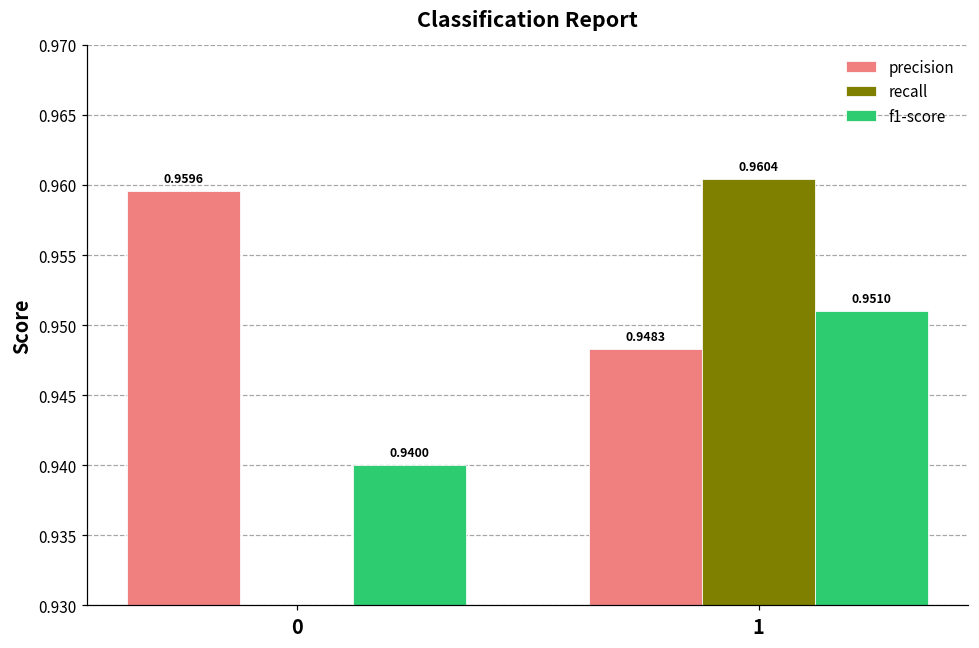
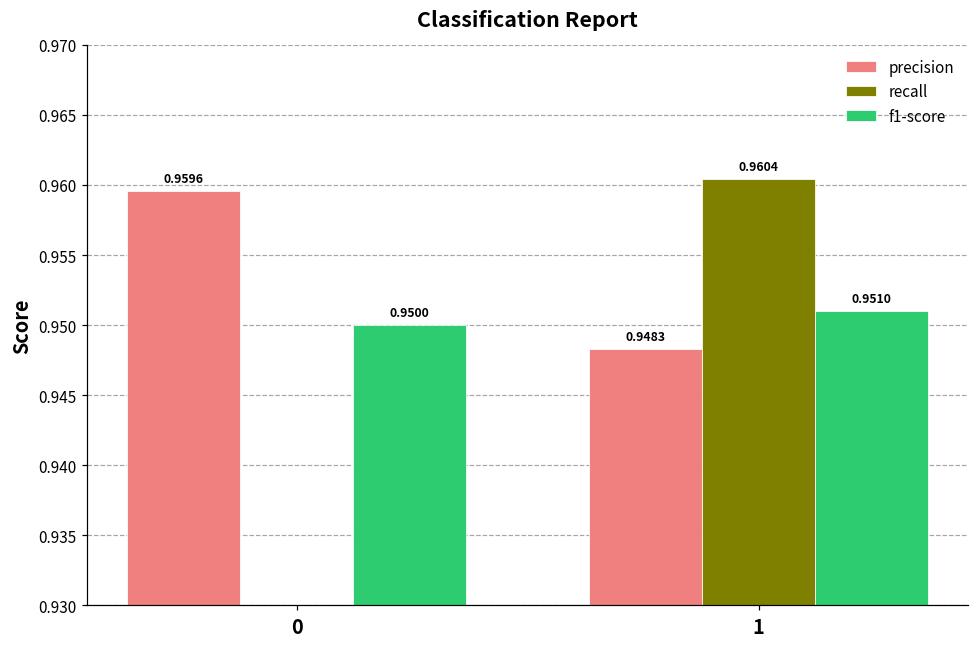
f1-score, 0: 0.9400 -> 0.9500
